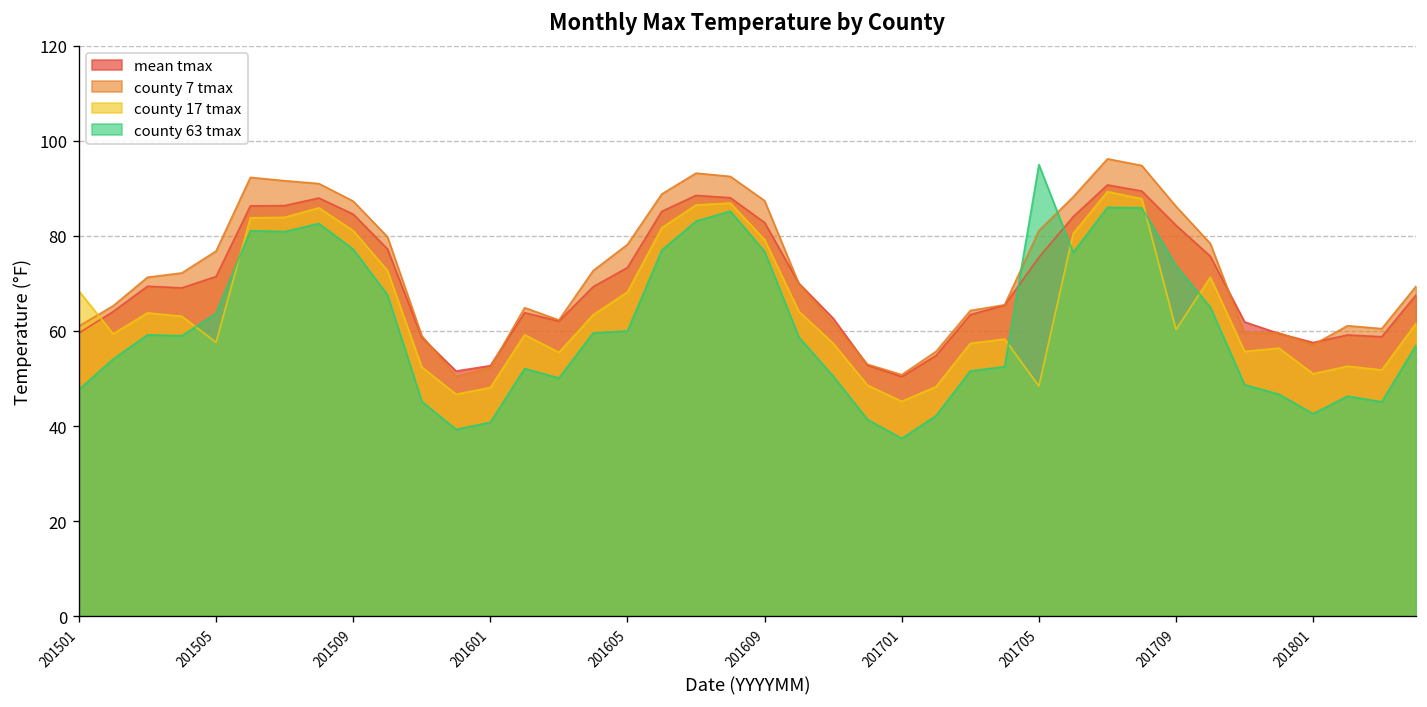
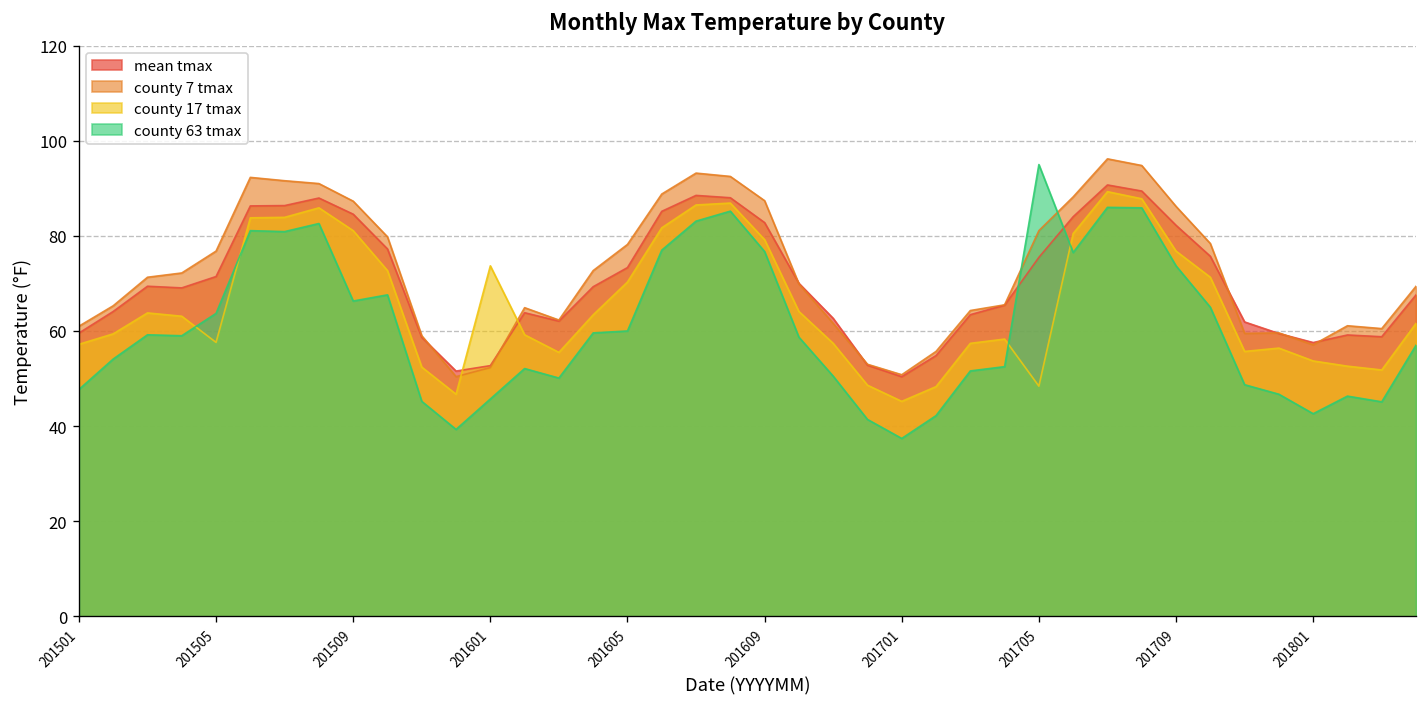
county 17 tmax, 201501: 68 -> 57
county 63 tmax, 201509: 77 -> 66
county 17 tmax, 201601: 48 -> 74
county 63 tmax, 201601: 41 -> 46
county 17 tmax, 201605: 68 -> 70
county 17 tmax, 201709: 60 -> 77
county 17 tmax, 201801: 51 -> 54
